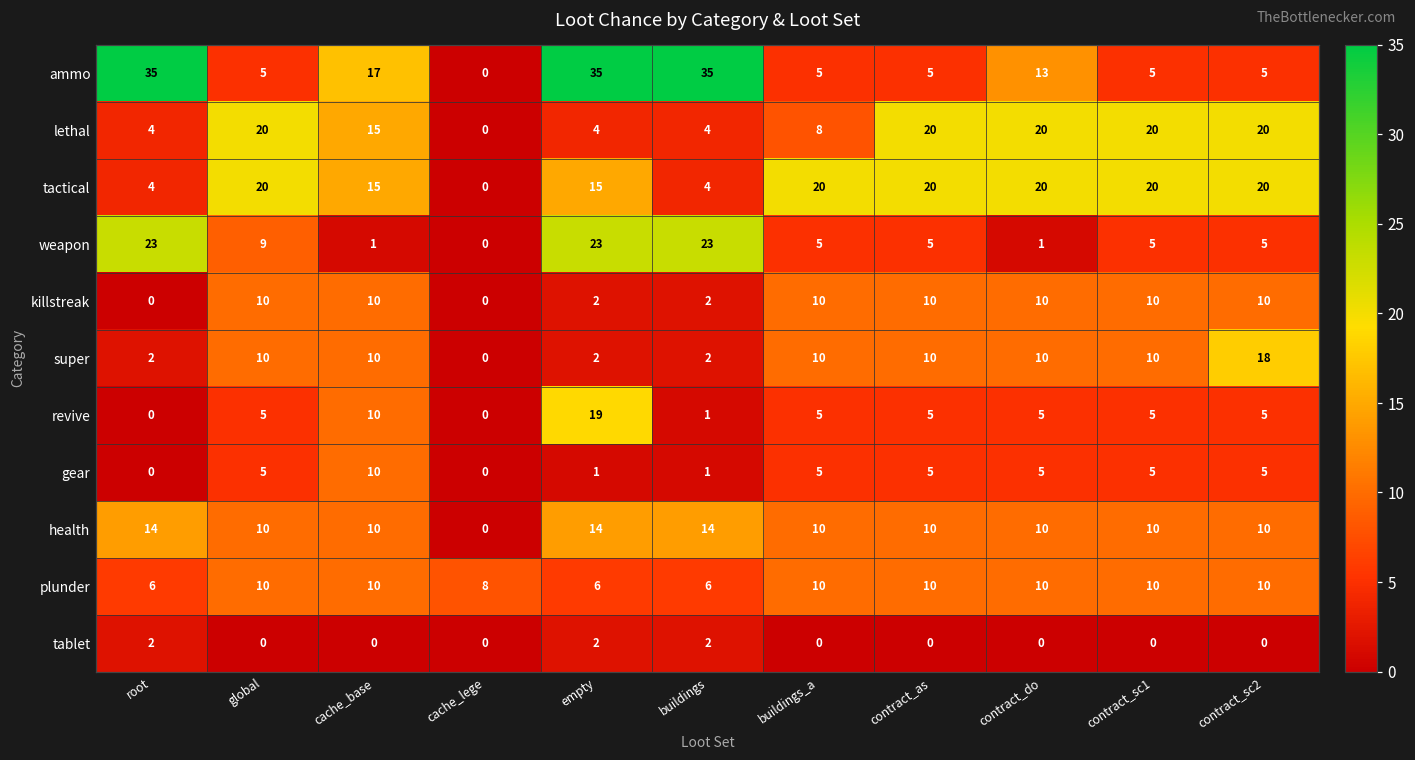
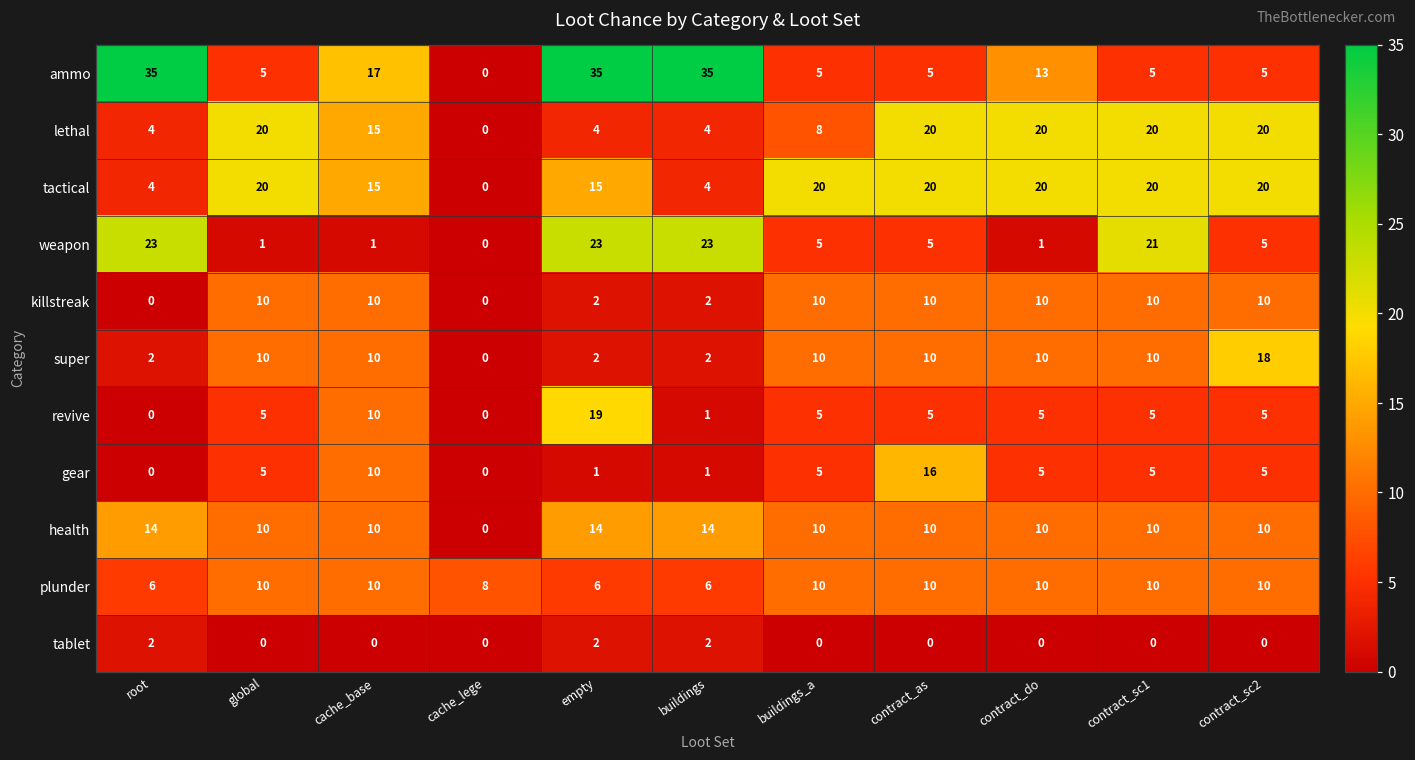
weapon, global: 9 -> 1
weapon, contract_sc1: 5 -> 21
gear, contract_as: 5 -> 16
